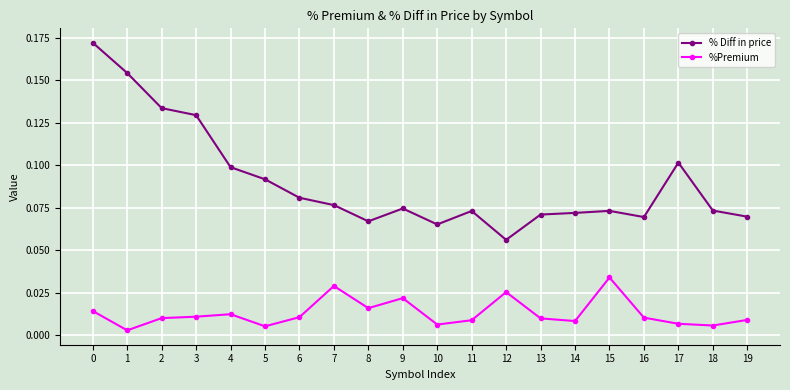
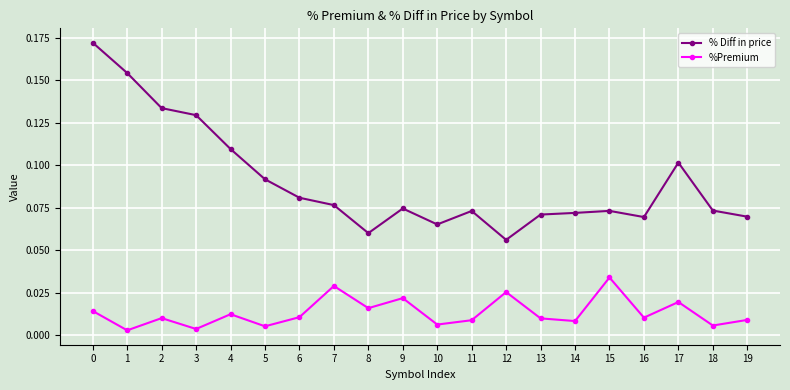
%Premium, 3: 0.011 -> 0.004
% Diff in price, 4: 0.099 -> 0.109
% Diff in price, 8: 0.067 -> 0.060
%Premium, 17: 0.007 -> 0.019
